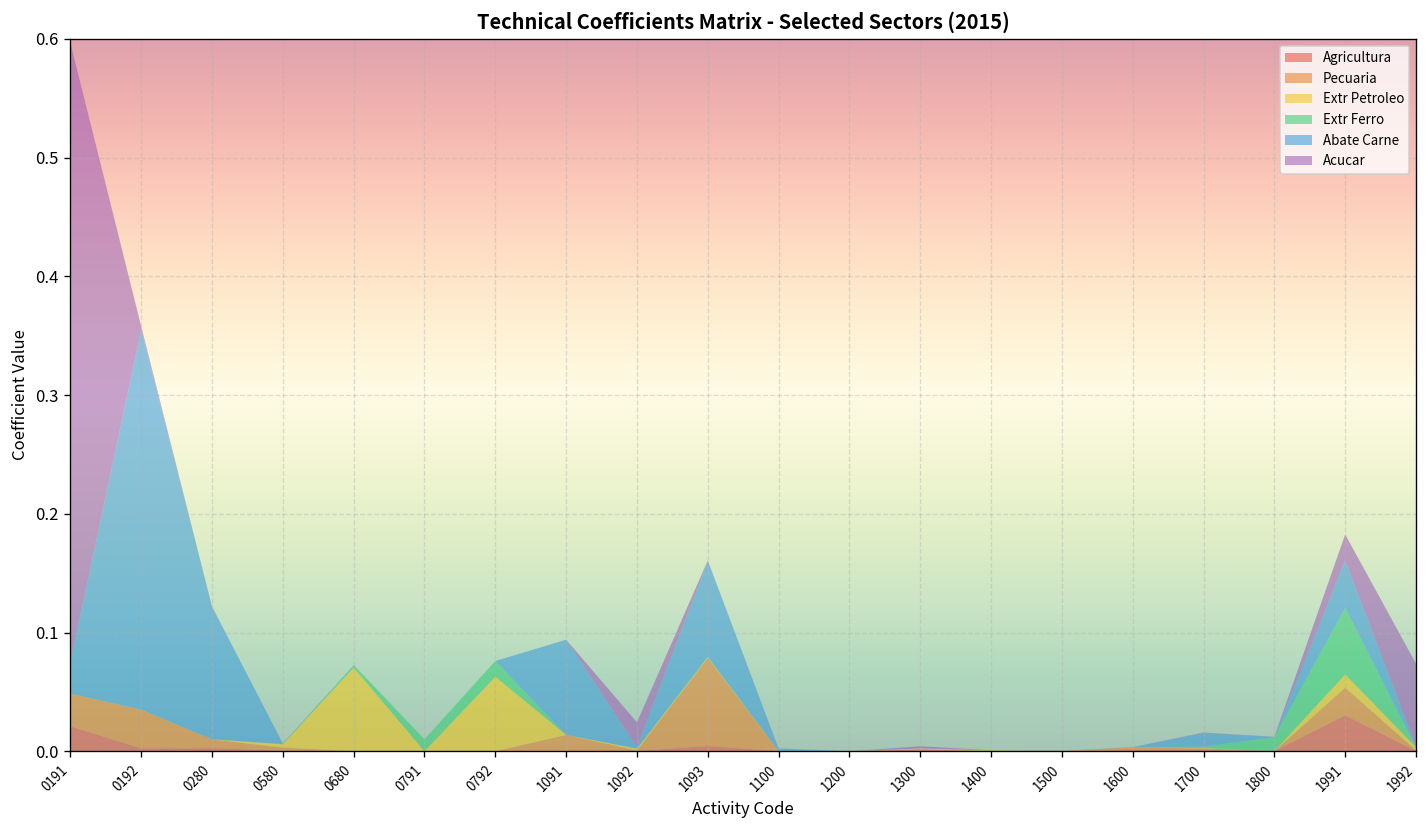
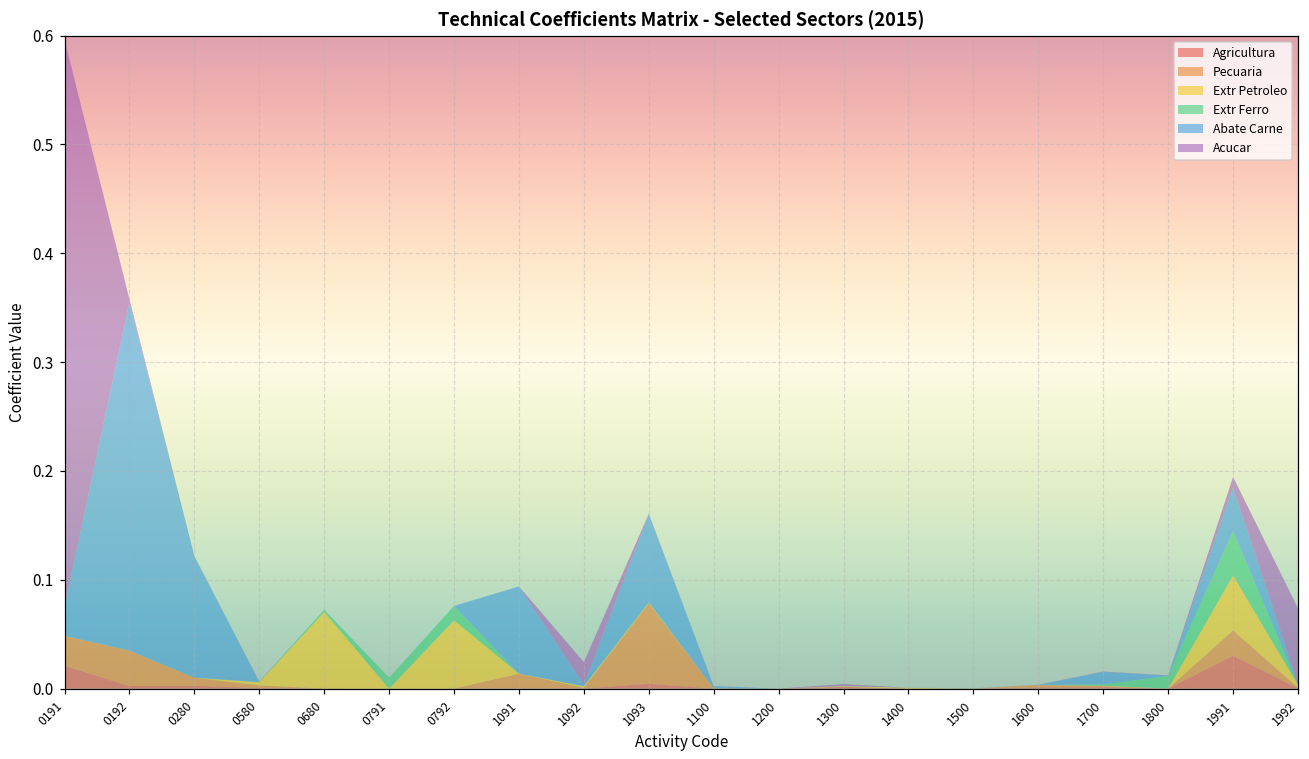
Extr Petroleo, 1991: 0.01 -> 0.05
Extr Ferro, 1991: 0.06 -> 0.04
Acucar, 1991: 0.02 -> 0.01
